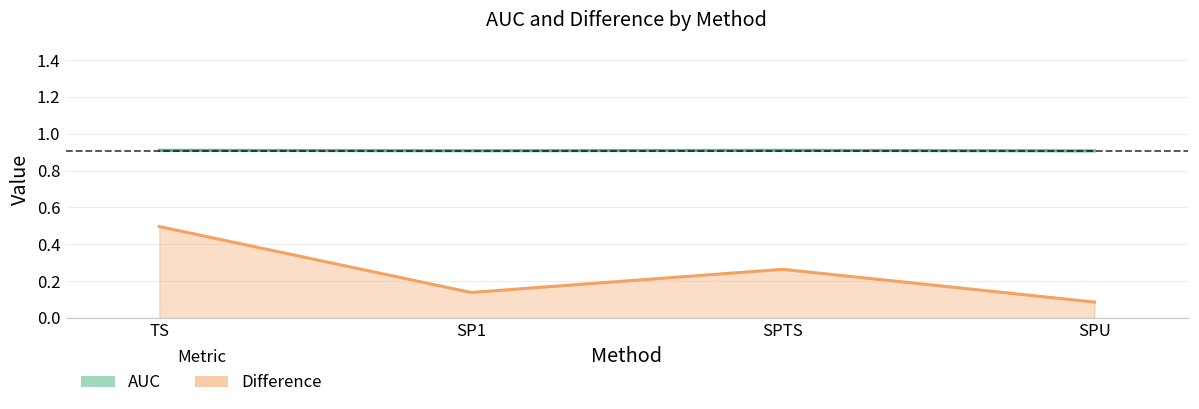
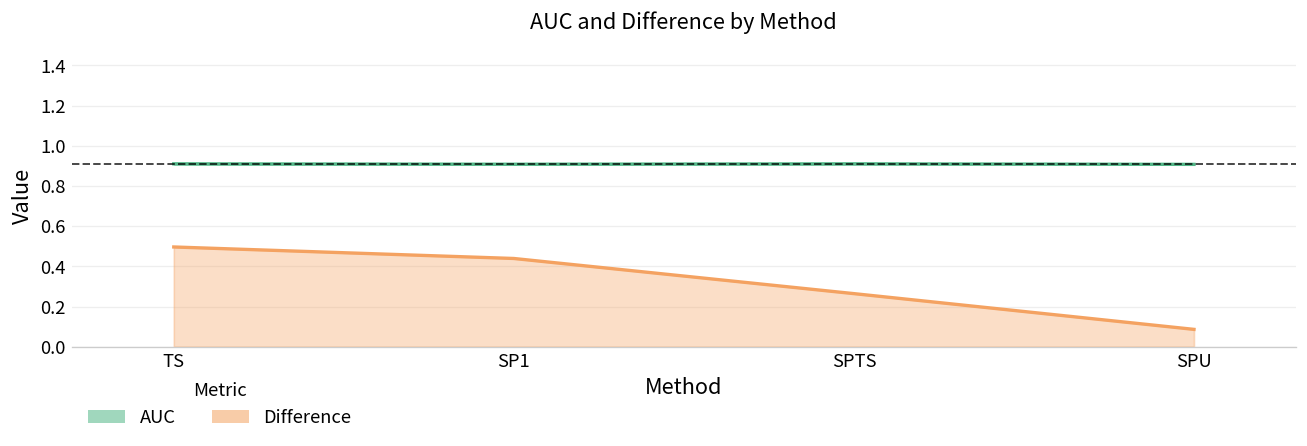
Difference, SP1: 0.14 -> 0.44
